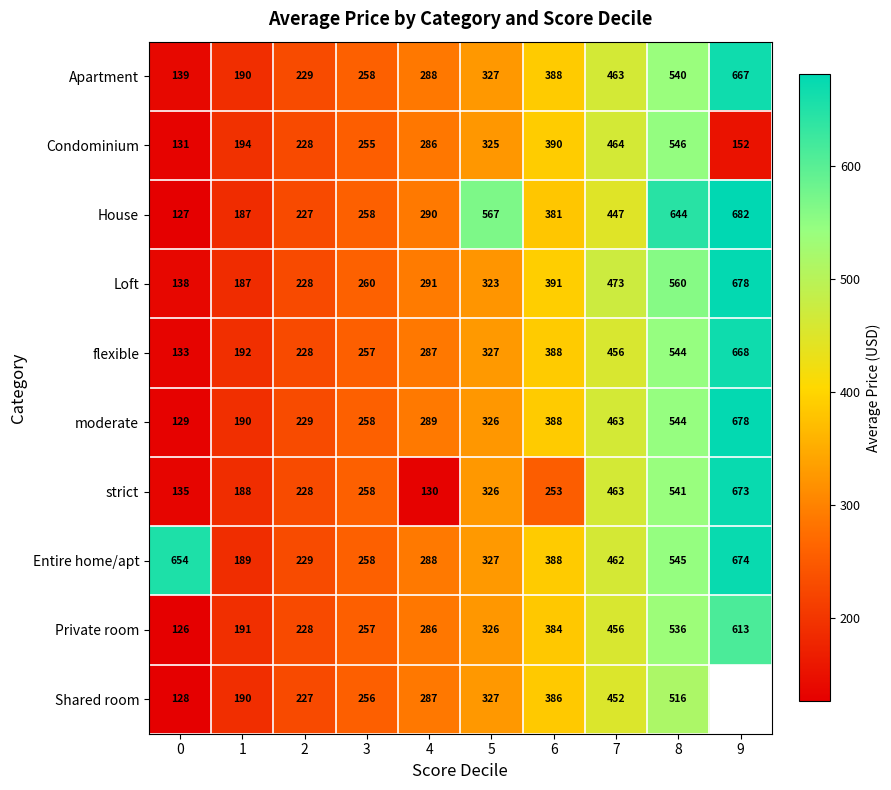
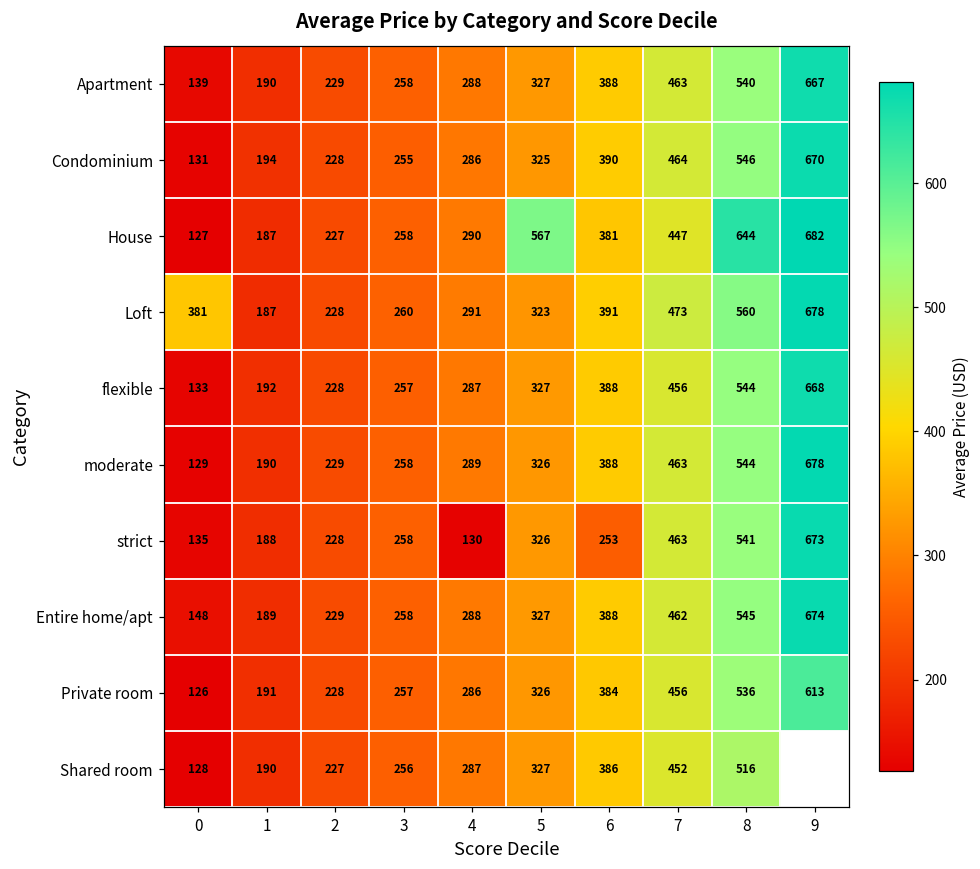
Condominium, 9: 152 -> 670
Loft, 0: 138 -> 381
Entire home/apt, 0: 654 -> 148
